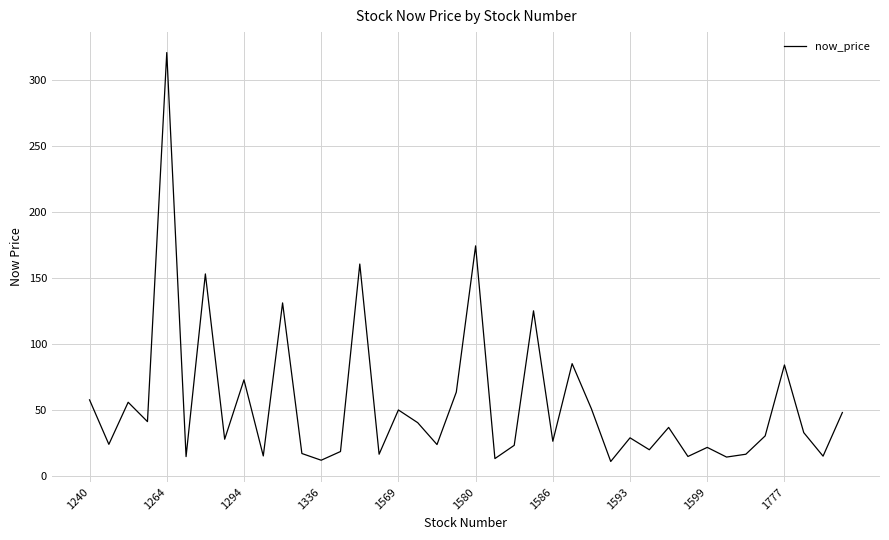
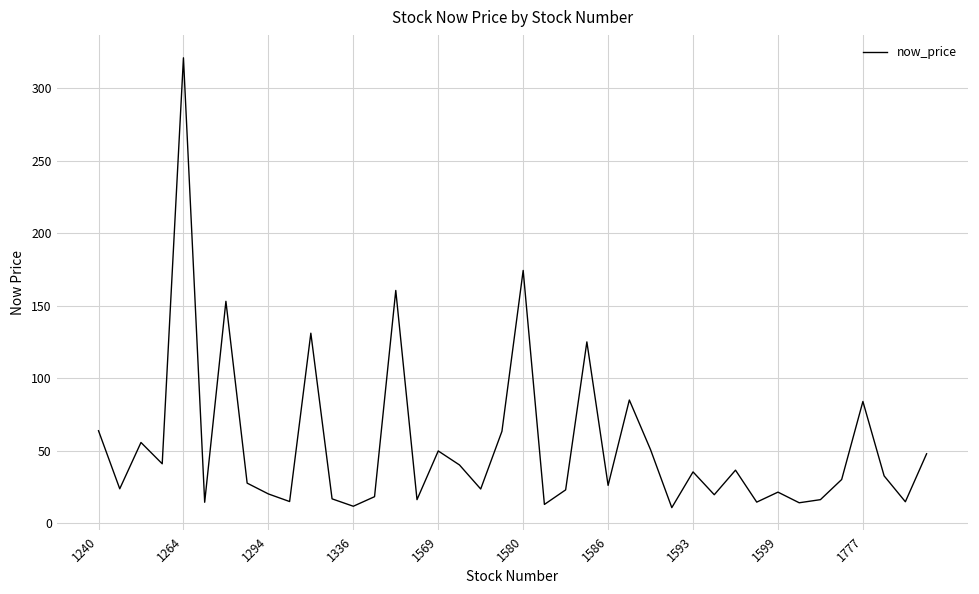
1240: 57 -> 64
1294: 73 -> 20
1593: 29 -> 35
